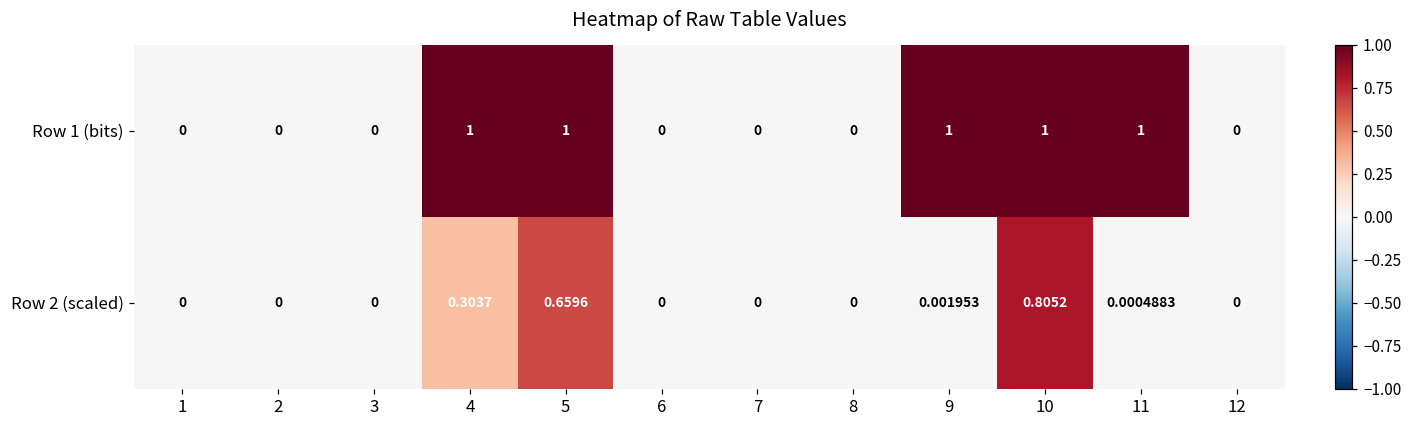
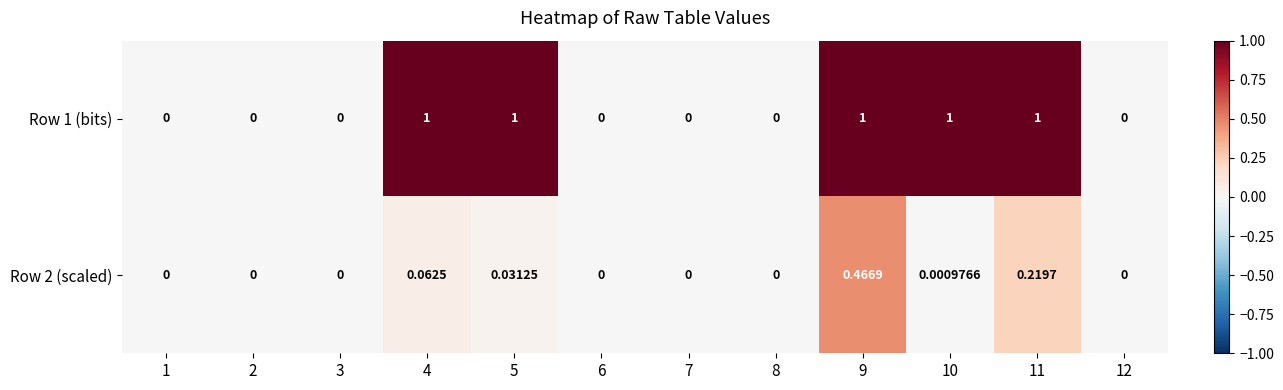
Row 2 (scaled), 4: 0.3037 -> 0.0625
Row 2 (scaled), 5: 0.6596 -> 0.03125
Row 2 (scaled), 9: 0.001953 -> 0.4669
Row 2 (scaled), 10: 0.8052 -> 0.0009766
Row 2 (scaled), 11: 0.0004883 -> 0.2197
